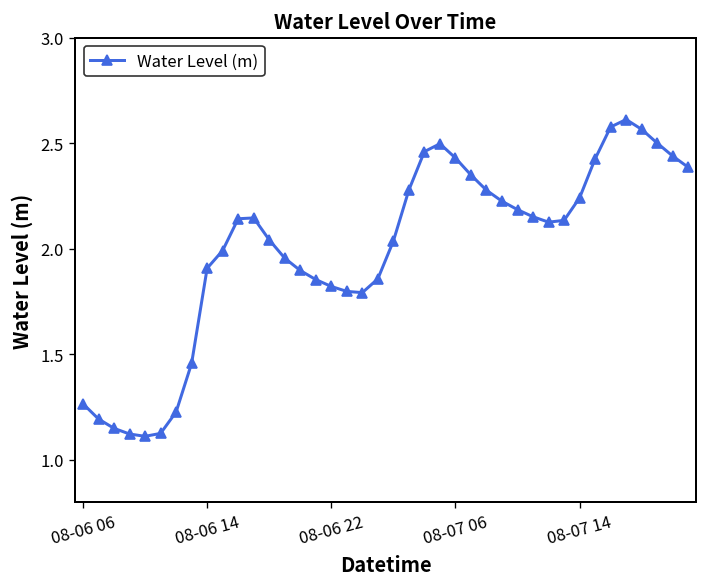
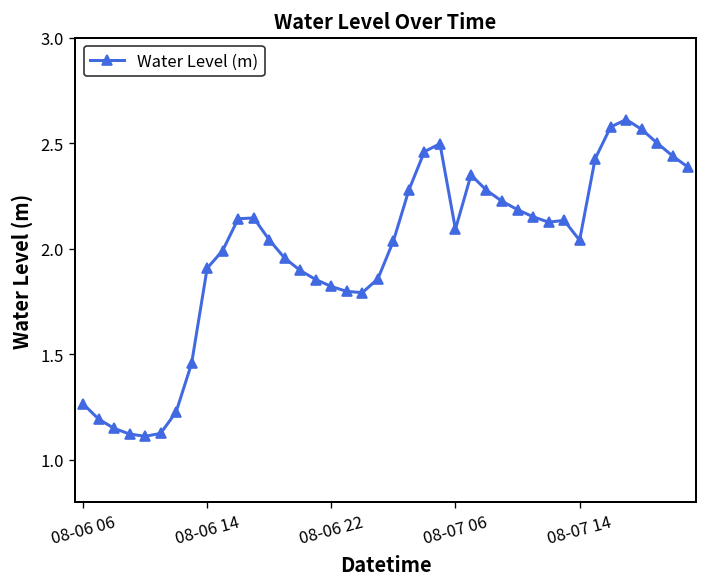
08-07 06: 2.43 -> 2.09
08-07 14: 2.24 -> 2.04
